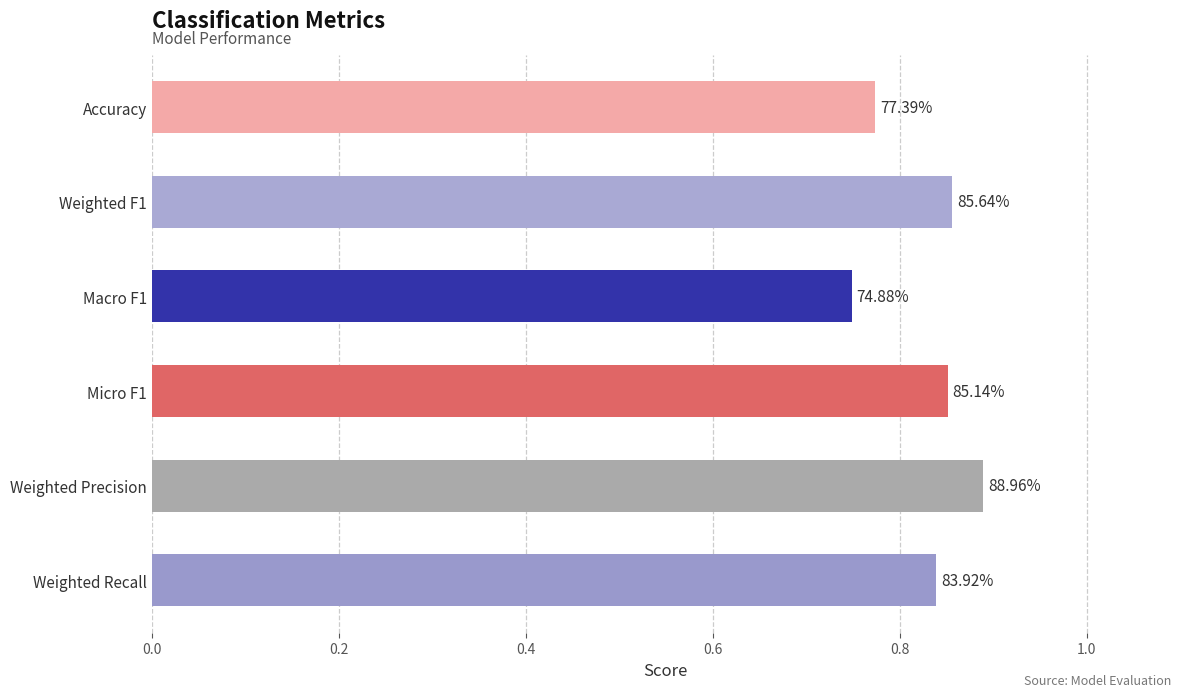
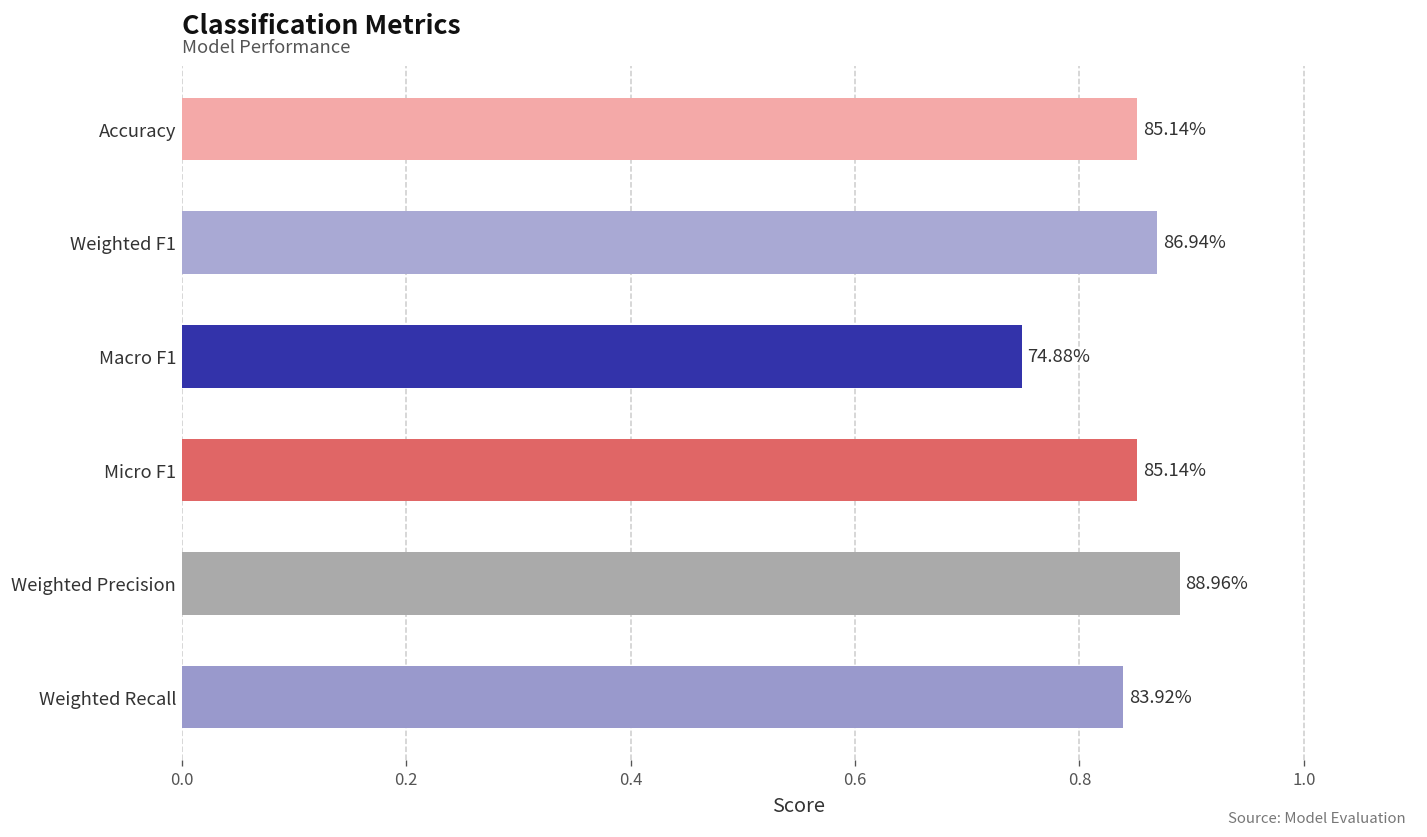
Accuracy: 77.39% -> 85.14%
Weighted F1: 85.64% -> 86.94%
